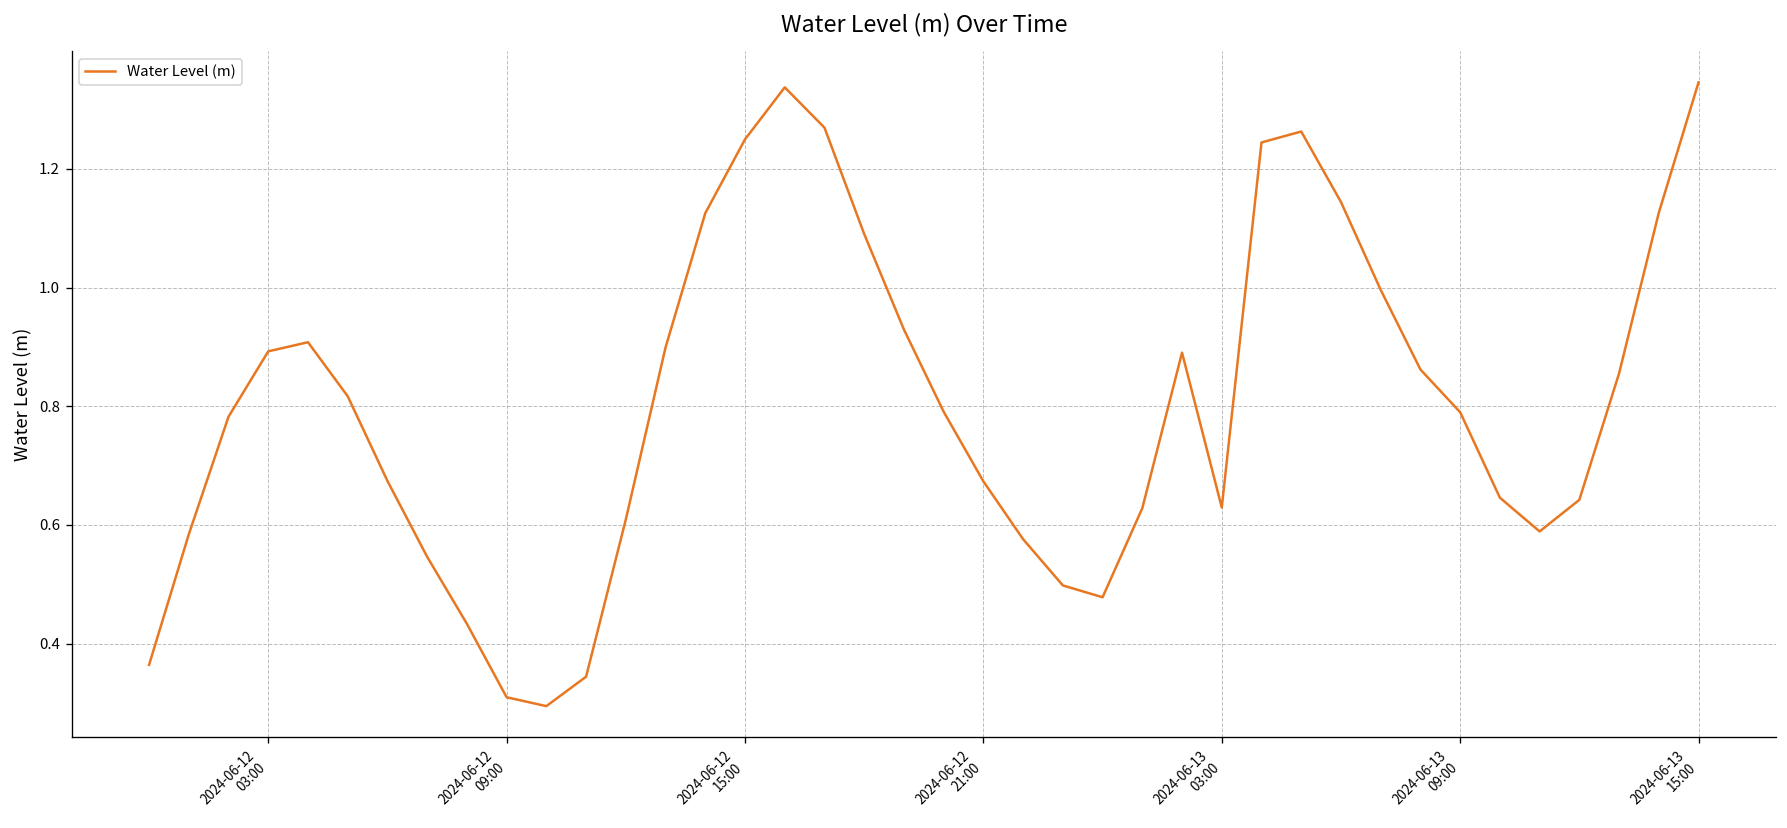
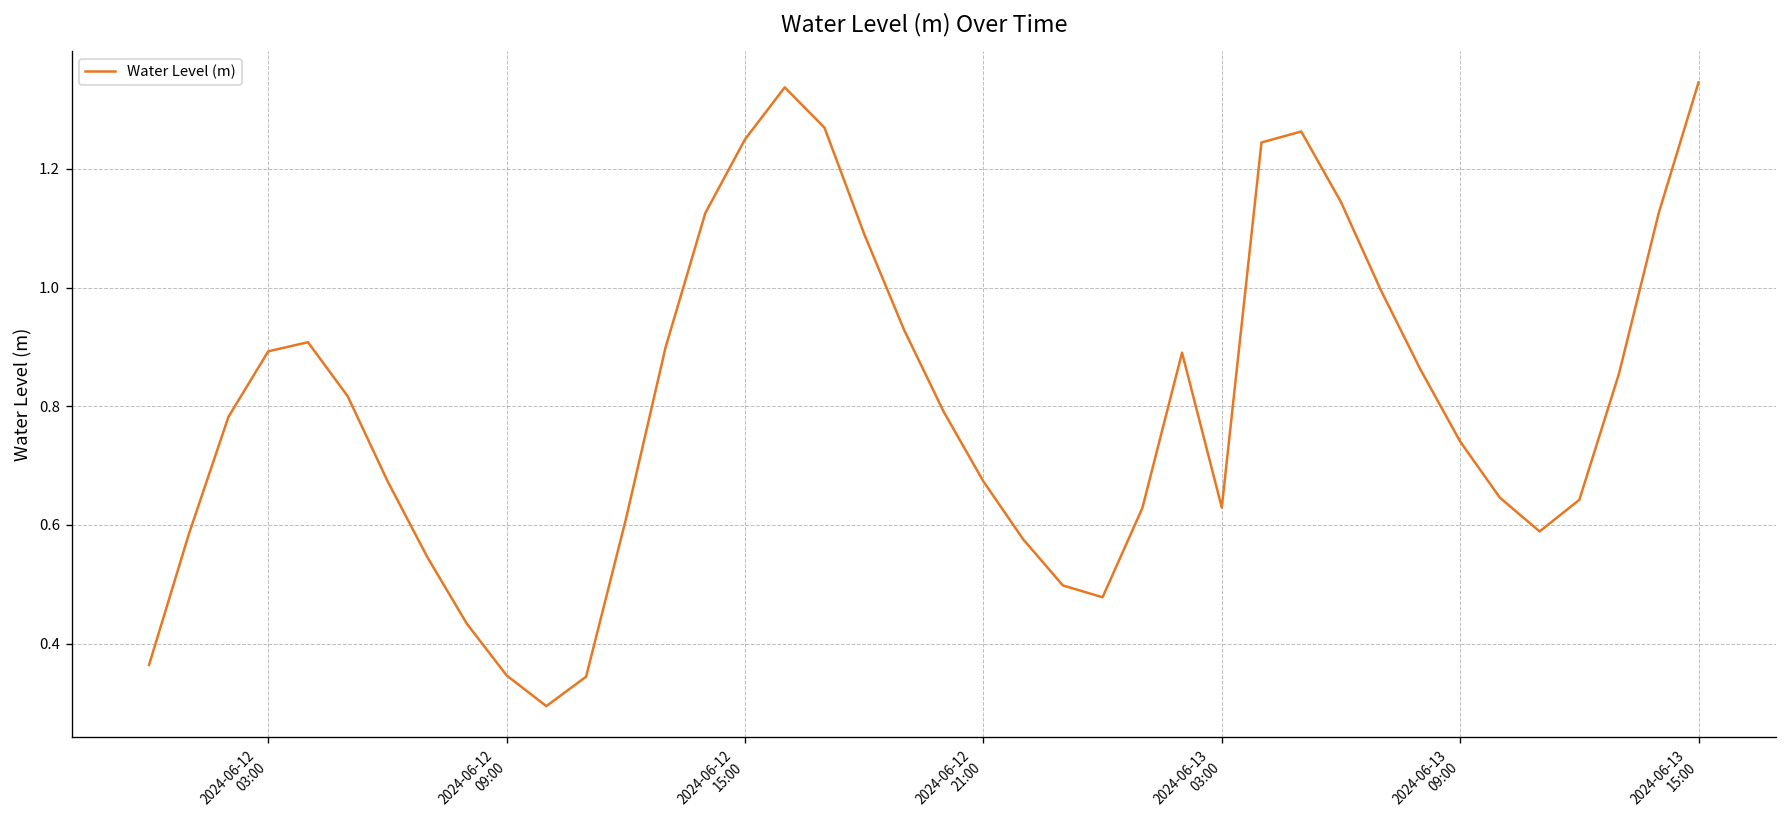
2024-06-12 09:00: 0.31 -> 0.35
2024-06-13 09:00: 0.79 -> 0.74
